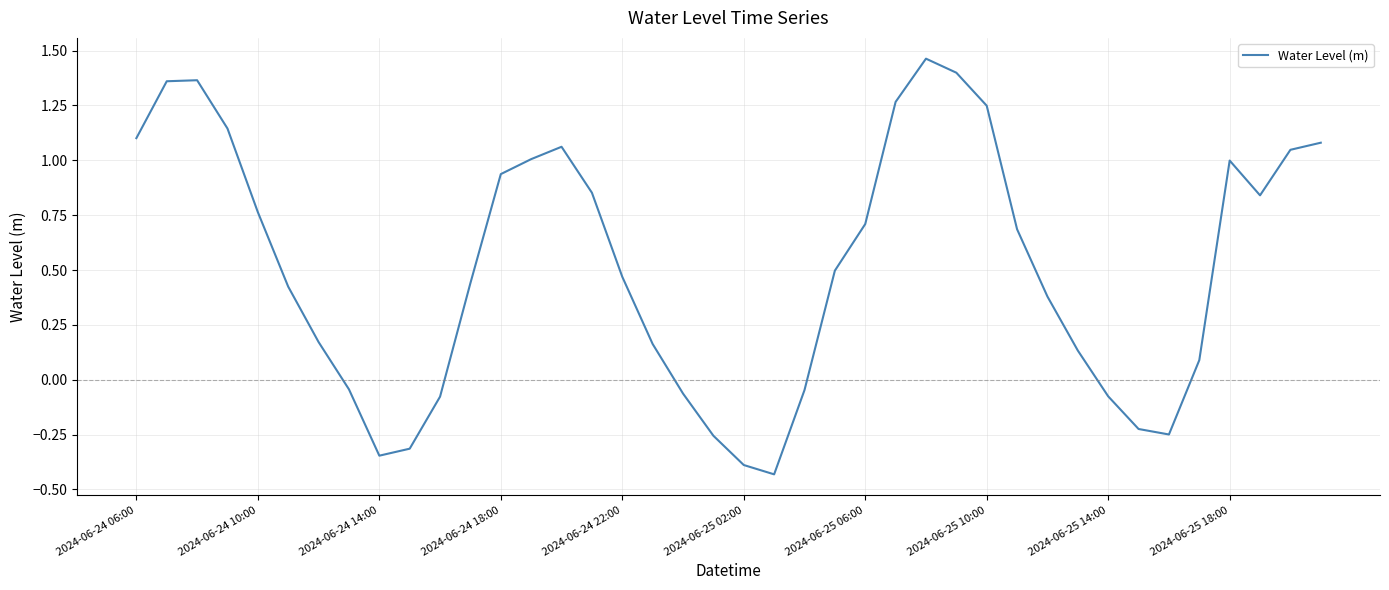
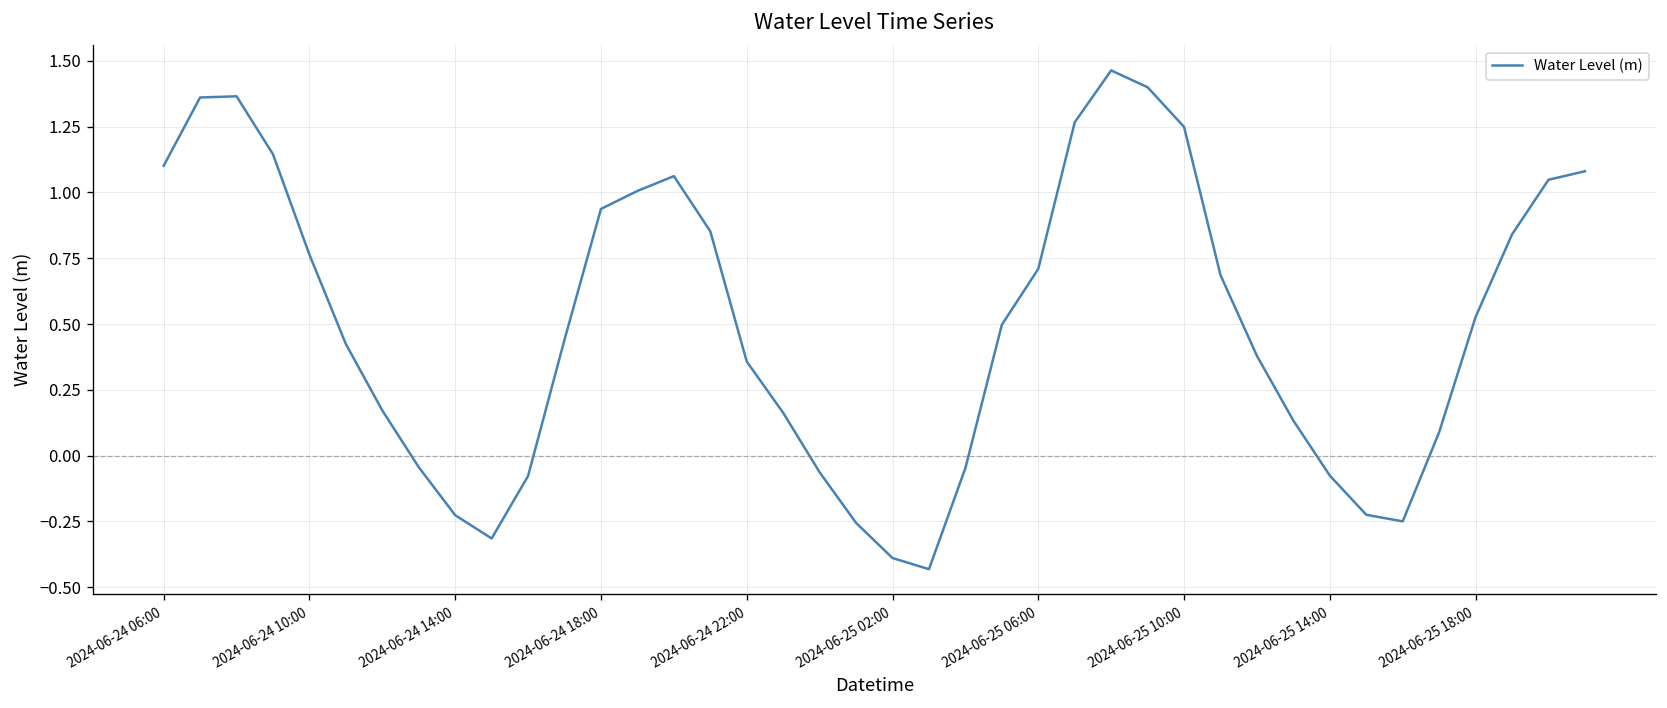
2024-06-24 14:00: -0.35 -> -0.23
2024-06-24 22:00: 0.47 -> 0.36
2024-06-25 18:00: 1.00 -> 0.53
